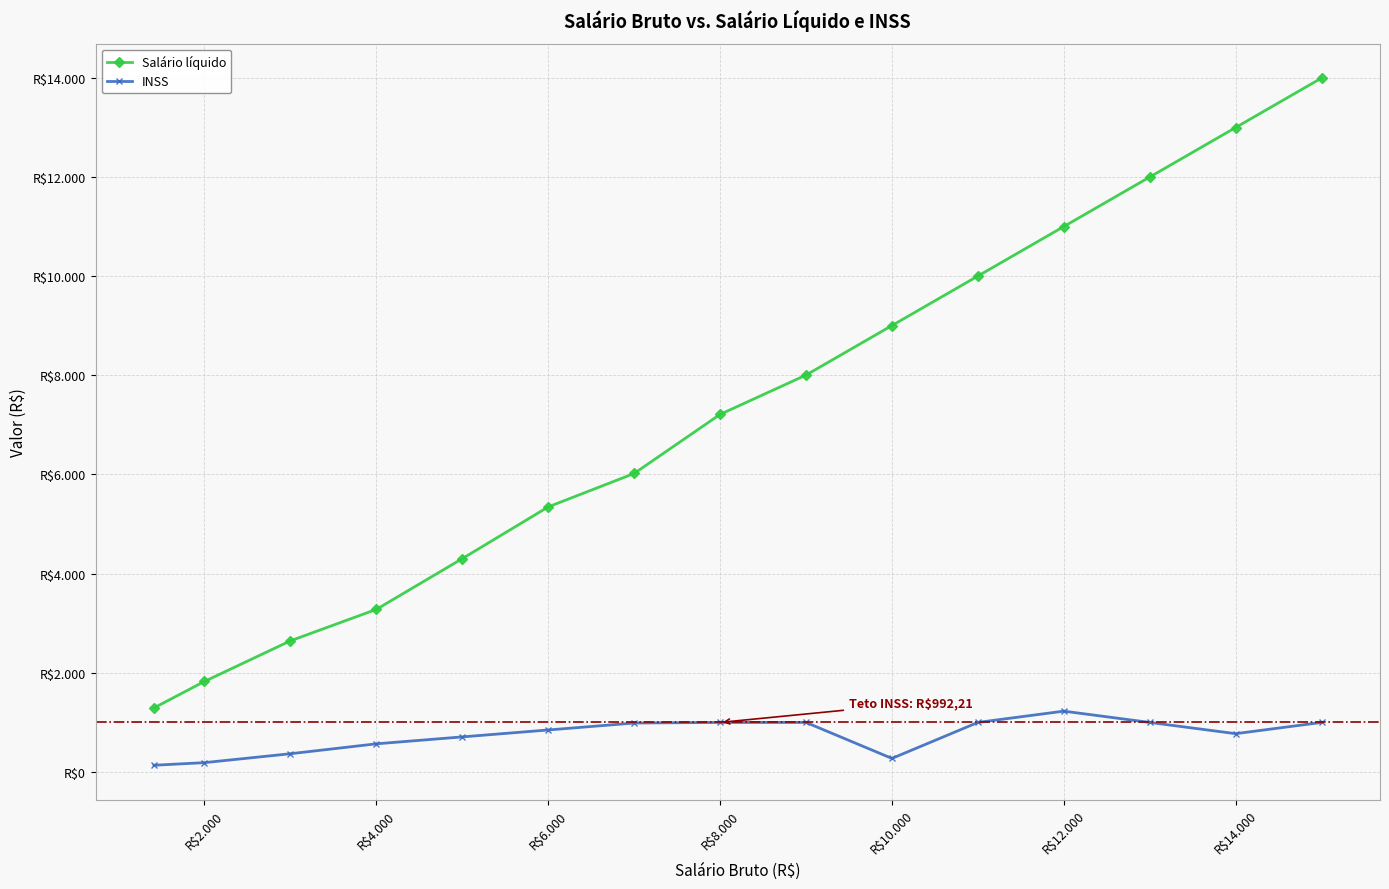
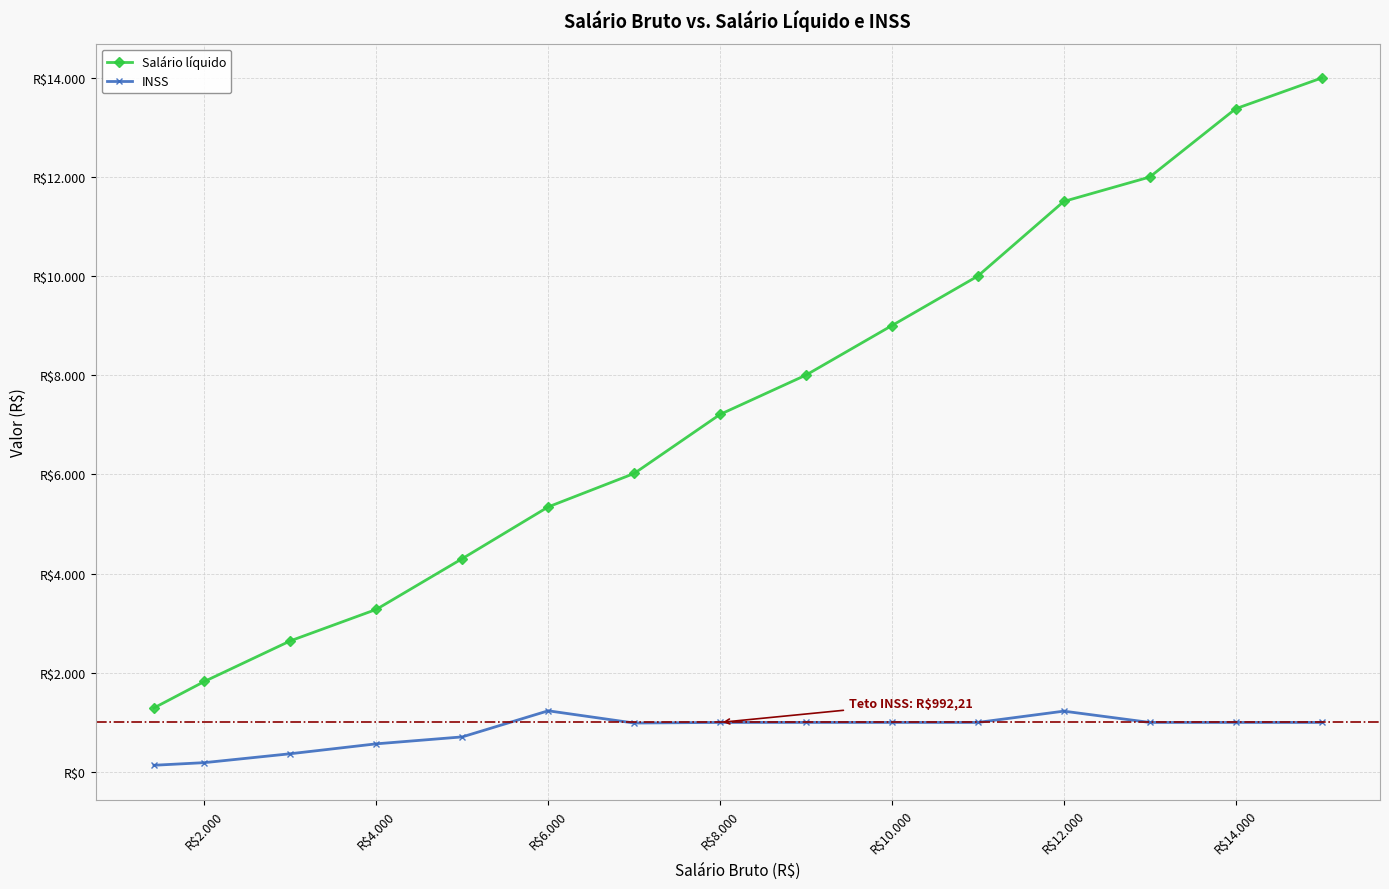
INSS, R$6.000: R$0.8 -> R$1.2
INSS, R$10.000: R$0.3 -> R$1.0
Salário líquido, R$12.000: R$11.0 -> R$11.5
Salário líquido, R$14.000: R$13.0 -> R$13.4
INSS, R$14.000: R$0.8 -> R$1.0
